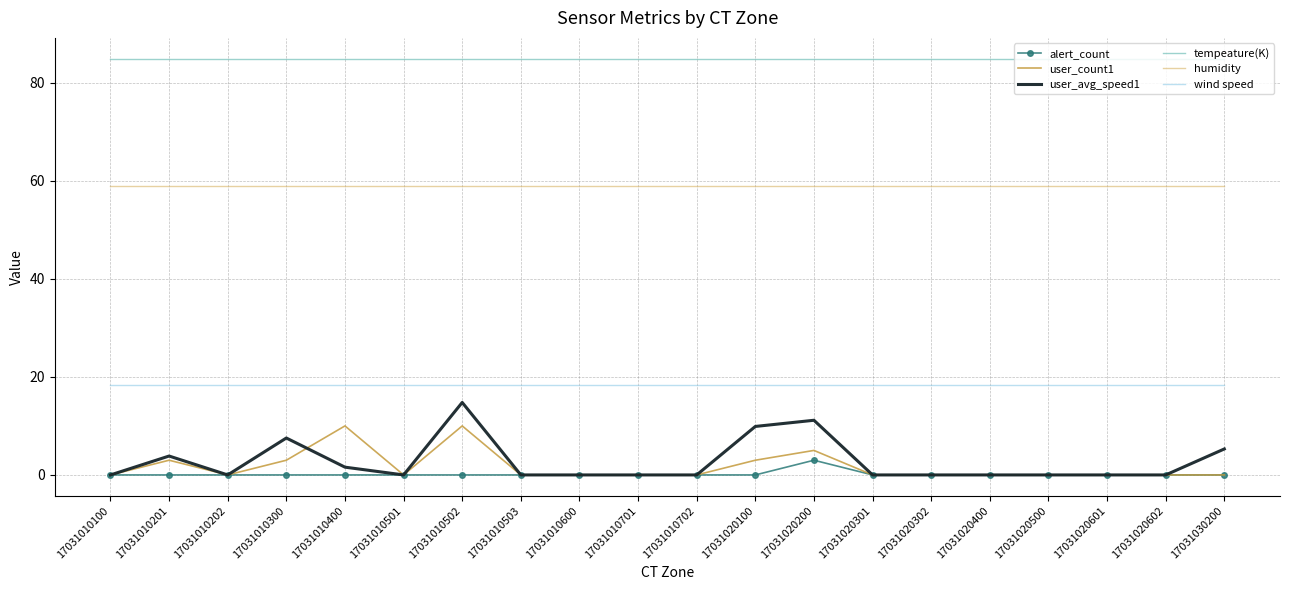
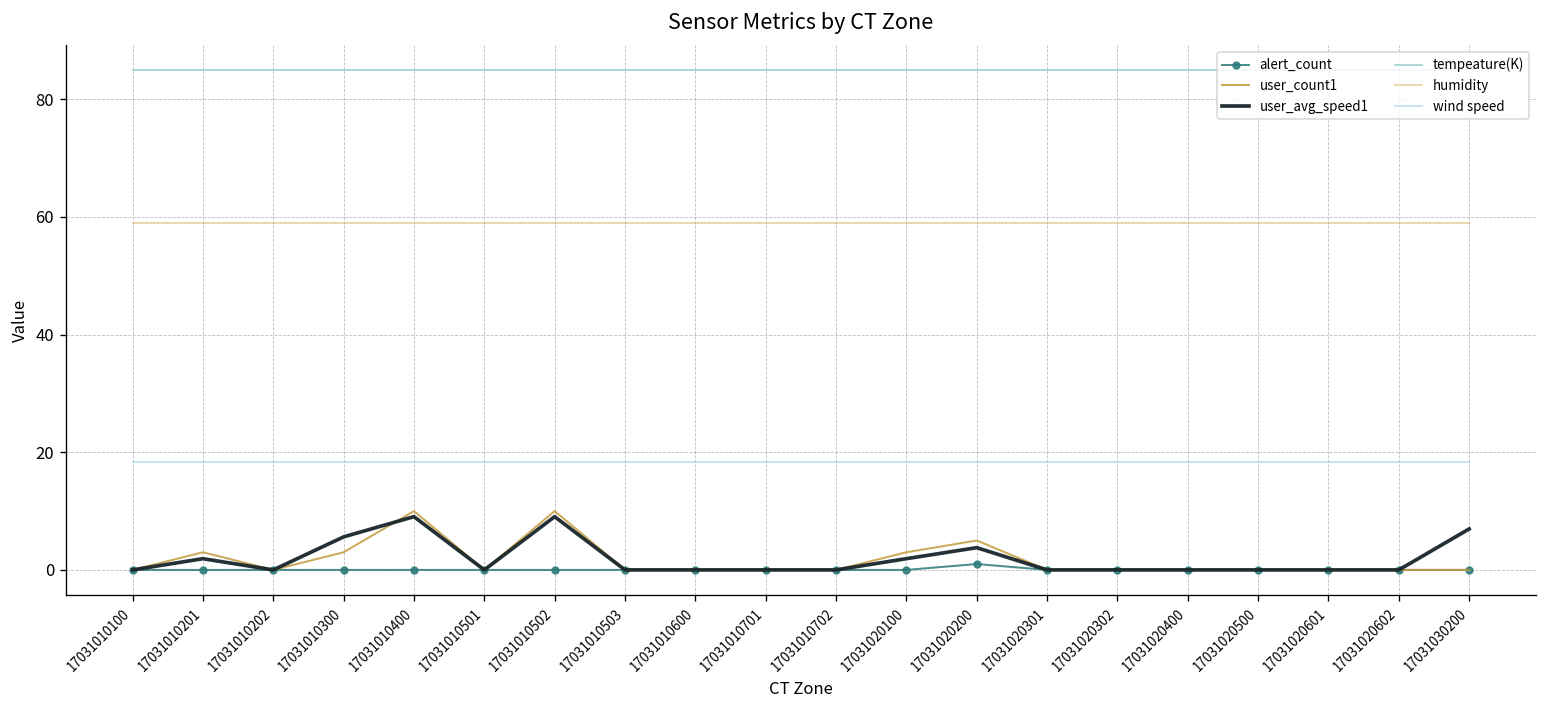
user_avg_speed1, 17031010201: 4 -> 2
user_avg_speed1, 17031010300: 8 -> 6
user_avg_speed1, 17031010400: 2 -> 9
user_avg_speed1, 17031010502: 15 -> 9
user_avg_speed1, 17031020100: 10 -> 2
alert_count, 17031020200: 3 -> 1
user_avg_speed1, 17031020200: 11 -> 4
user_avg_speed1, 17031030200: 5 -> 7
